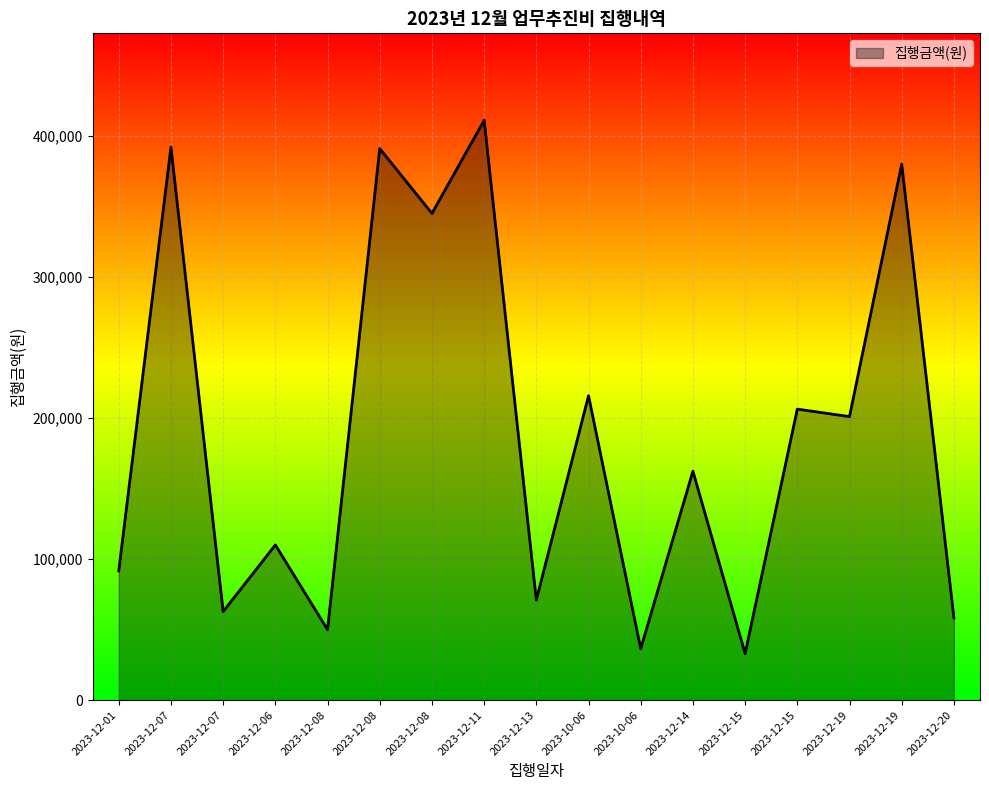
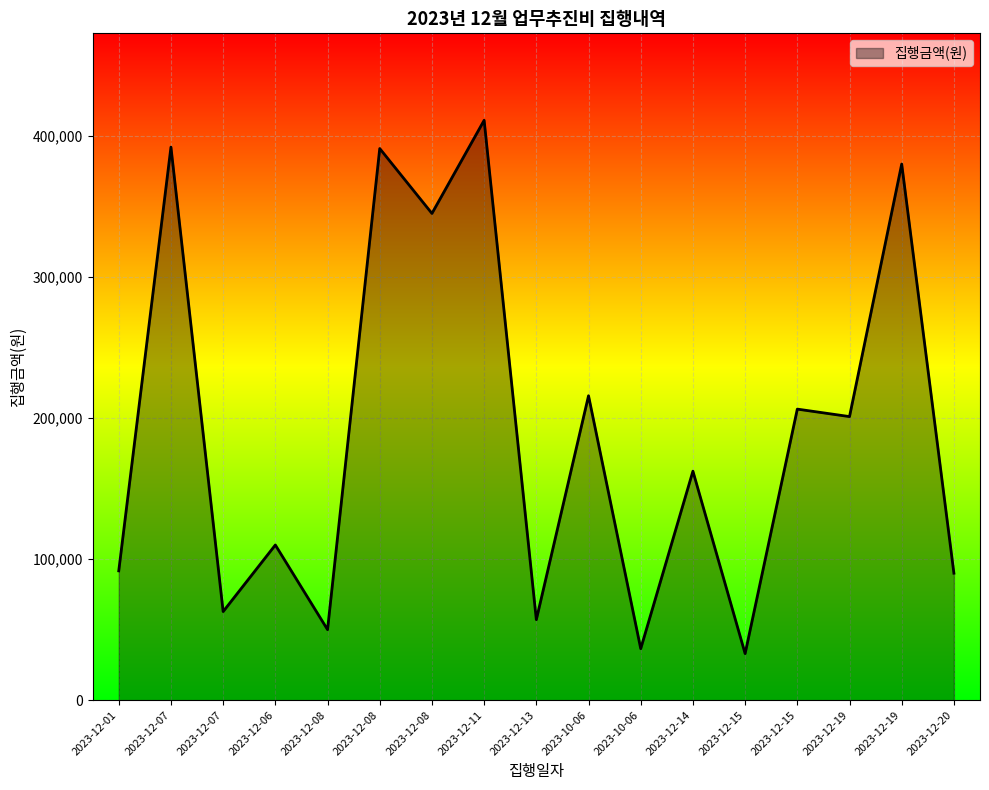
2023-12-13: 71,000 -> 57,000
2023-12-20: 58,000 -> 90,000
